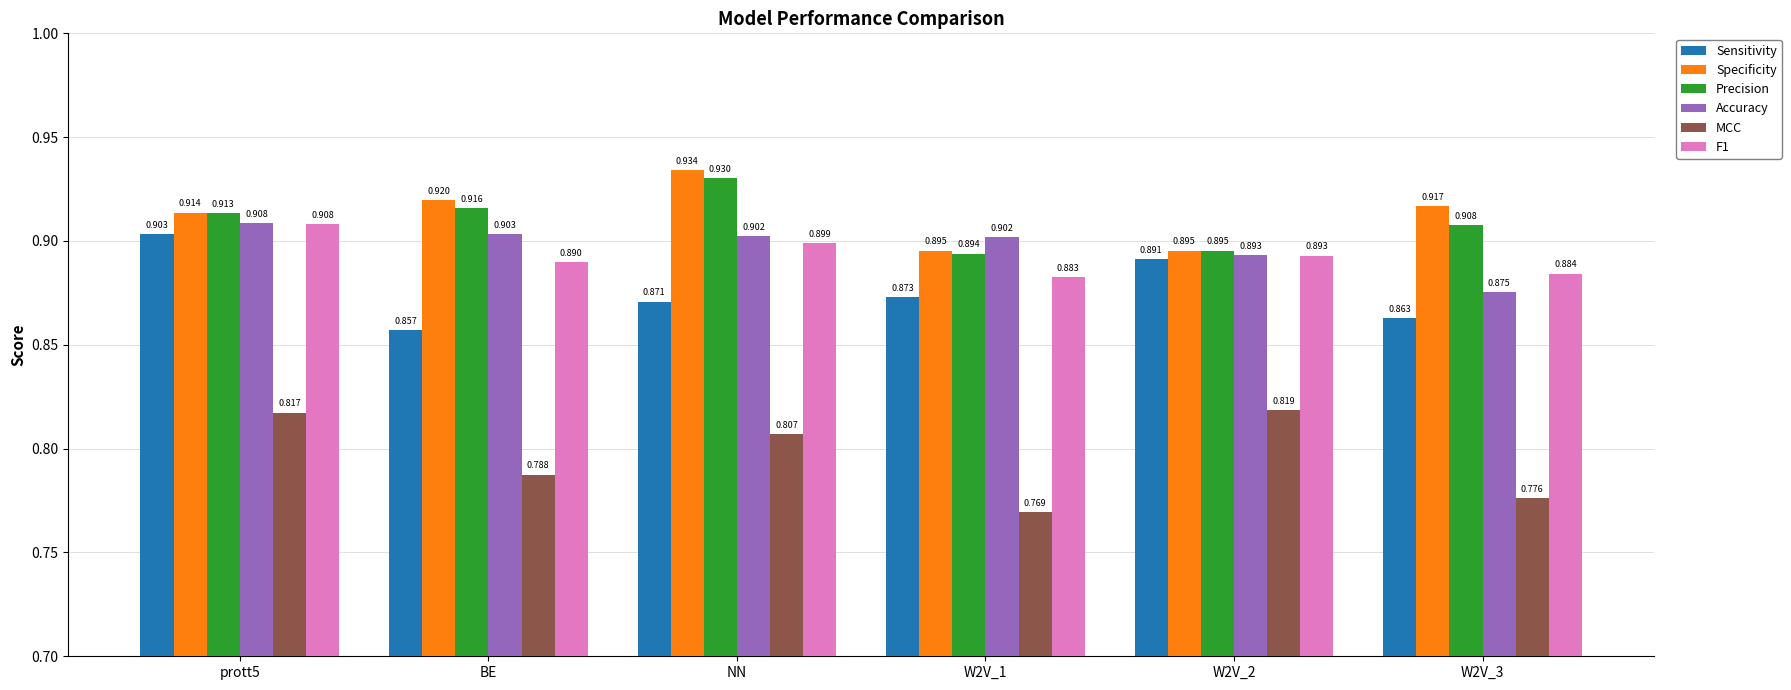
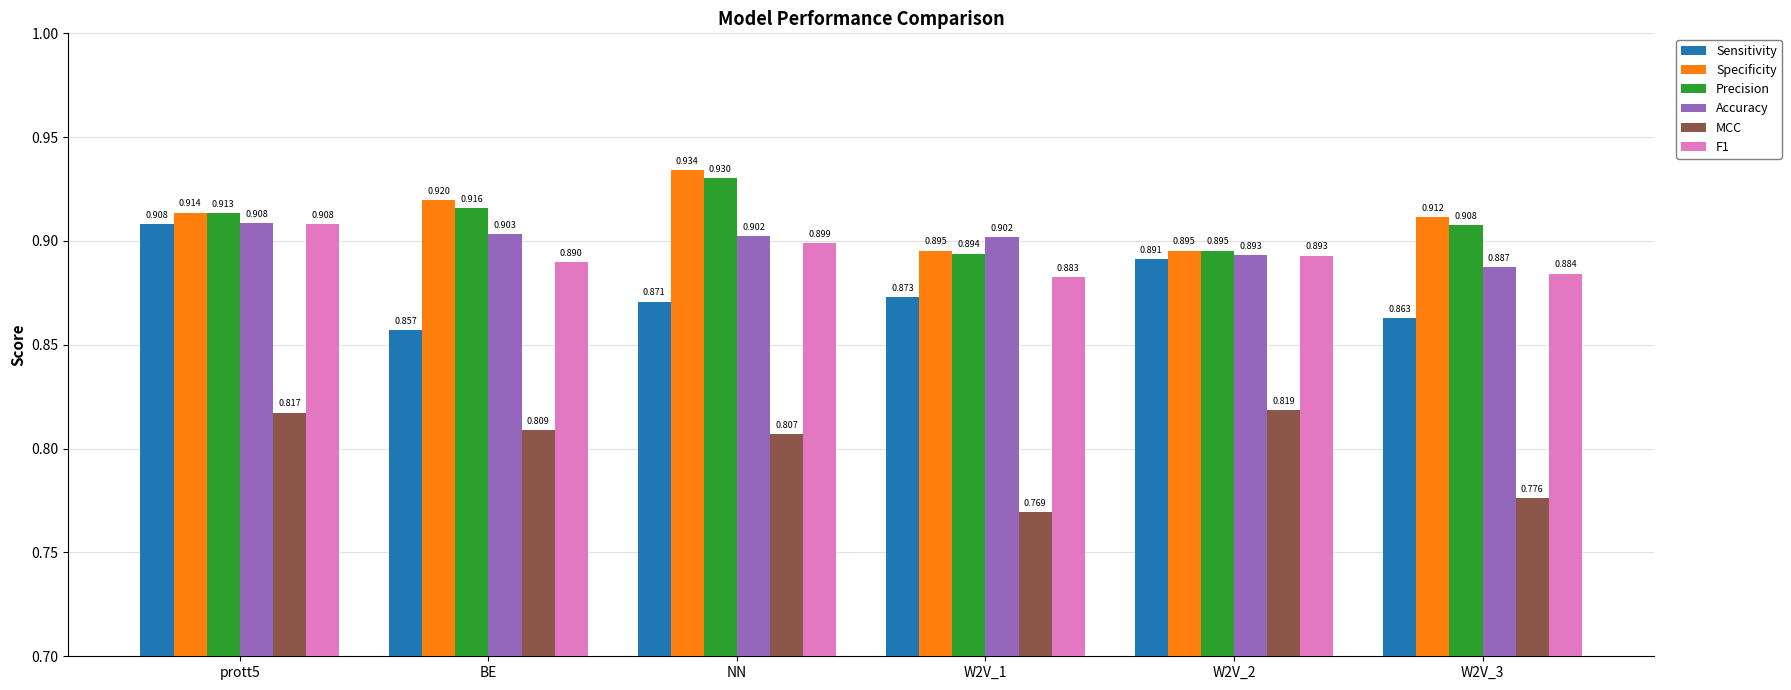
Sensitivity, prott5: 0.903 -> 0.908
MCC, BE: 0.788 -> 0.809
Specificity, W2V_3: 0.917 -> 0.912
Accuracy, W2V_3: 0.875 -> 0.887
